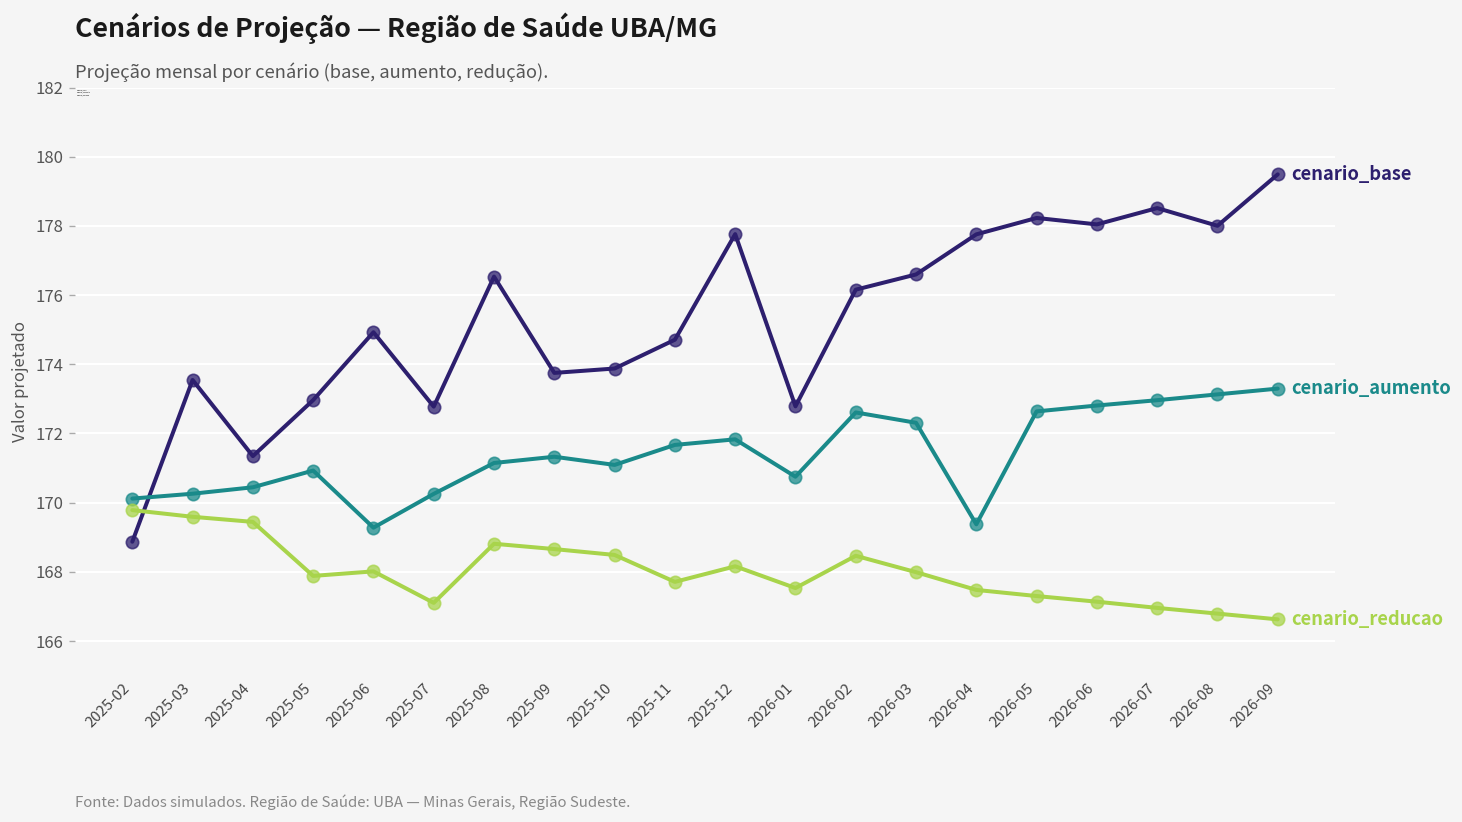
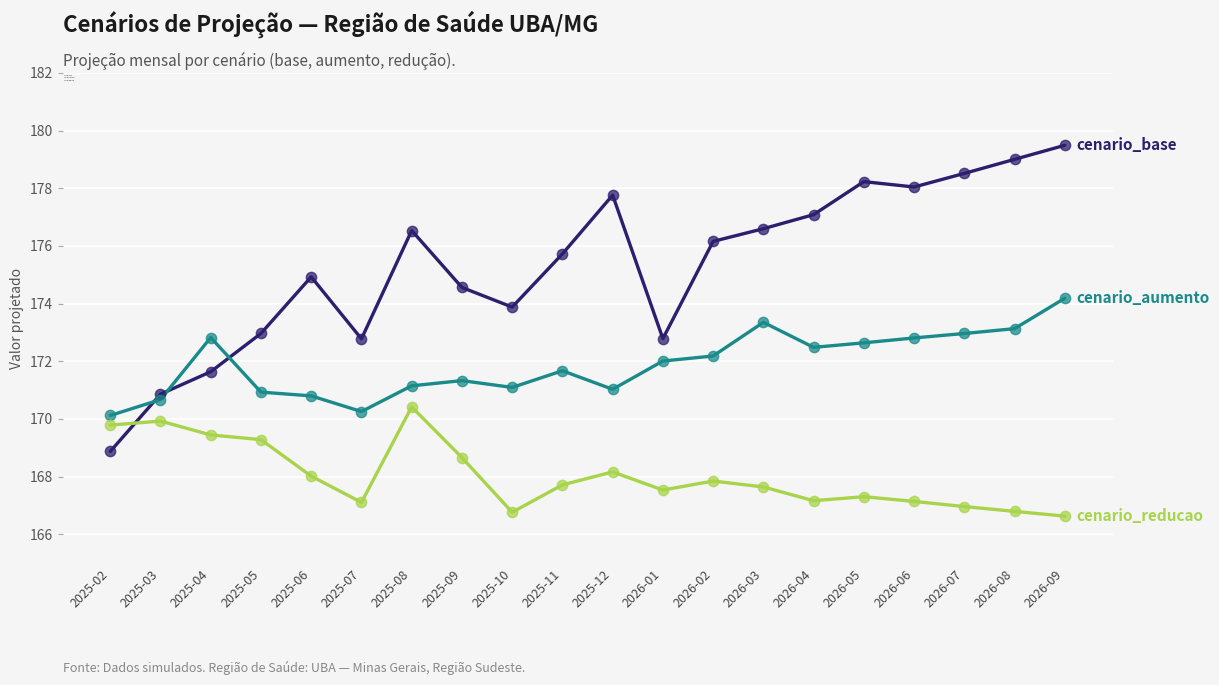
cenario_base, 2025-03: 173.5 -> 170.9
cenario_aumento, 2025-03: 170.3 -> 170.7
cenario_reducao, 2025-03: 169.6 -> 169.9
cenario_base, 2025-04: 171.3 -> 171.6
cenario_aumento, 2025-04: 170.4 -> 172.8
cenario_reducao, 2025-05: 167.9 -> 169.3
cenario_aumento, 2025-06: 169.3 -> 170.8
cenario_reducao, 2025-08: 168.8 -> 170.4
cenario_base, 2025-09: 173.8 -> 174.6
cenario_reducao, 2025-10: 168.5 -> 166.8
cenario_base, 2025-11: 174.7 -> 175.7
cenario_aumento, 2025-12: 171.8 -> 171.0
cenario_aumento, 2026-01: 170.7 -> 172.0
cenario_aumento, 2026-02: 172.6 -> 172.2
cenario_reducao, 2026-02: 168.5 -> 167.8
cenario_aumento, 2026-03: 172.3 -> 173.3
cenario_reducao, 2026-03: 168.0 -> 167.6
cenario_base, 2026-04: 177.8 -> 177.1
cenario_aumento, 2026-04: 169.4 -> 172.5
cenario_reducao, 2026-04: 167.5 -> 167.2
cenario_base, 2026-08: 178.0 -> 179.0
cenario_aumento, 2026-09: 173.3 -> 174.2
